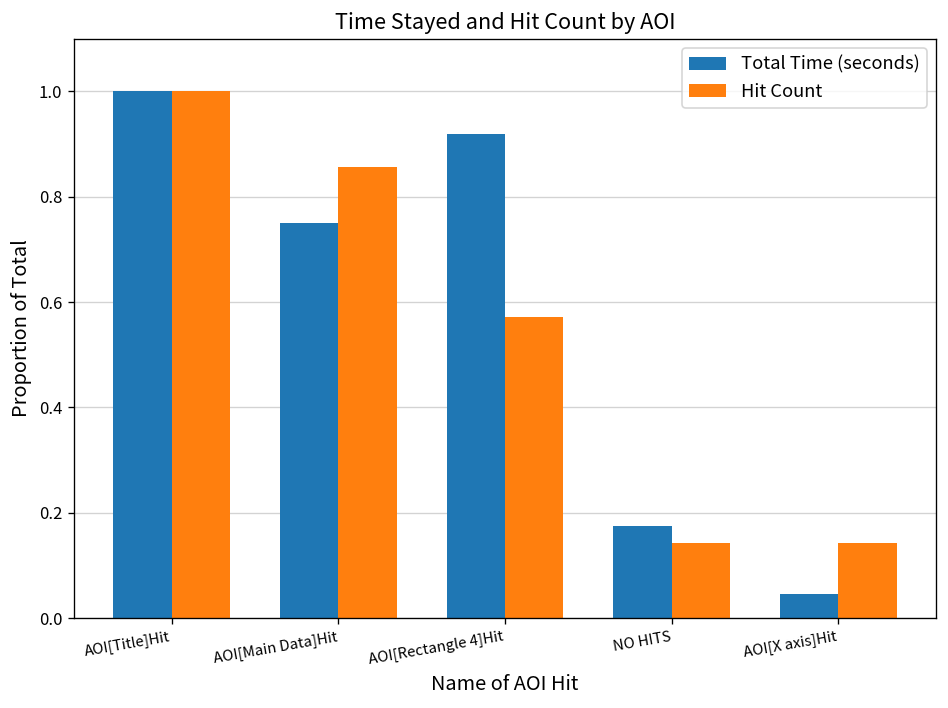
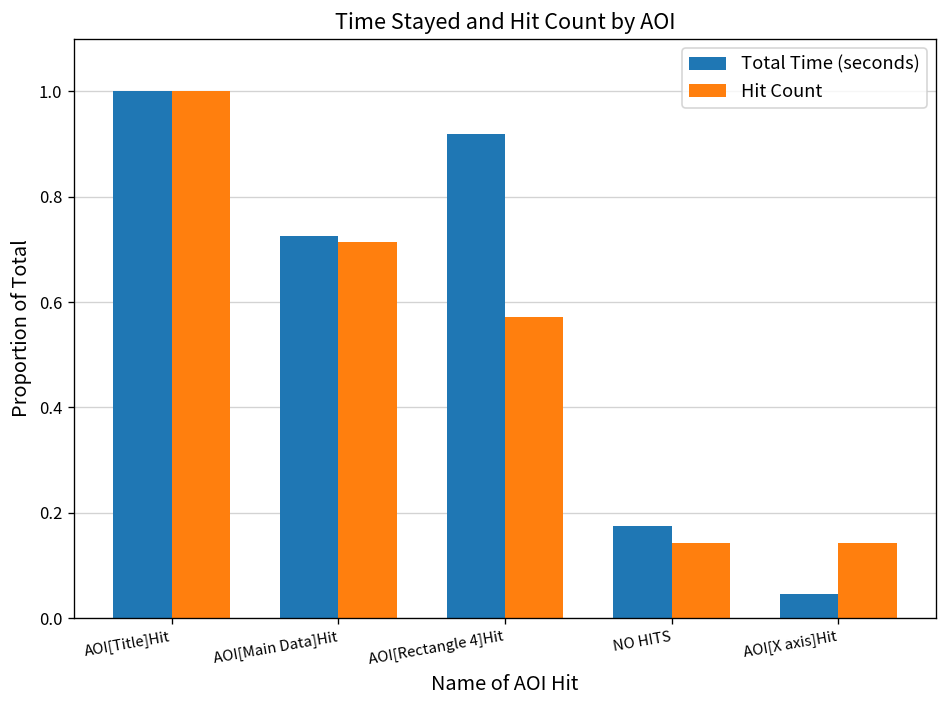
Total Time (seconds), AOI[Main Data]Hit: 0.75 -> 0.73
Hit Count, AOI[Main Data]Hit: 0.86 -> 0.71
